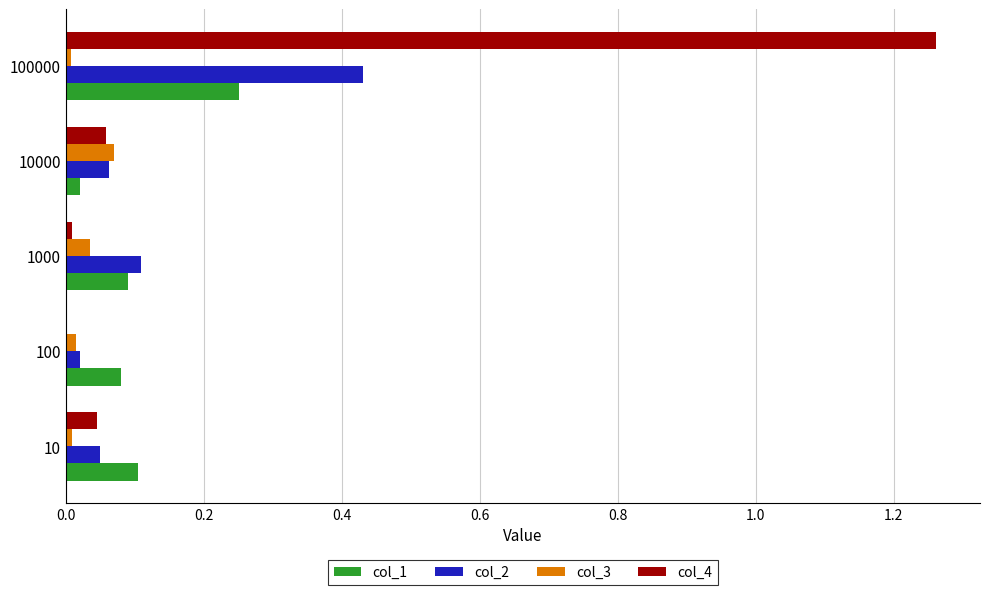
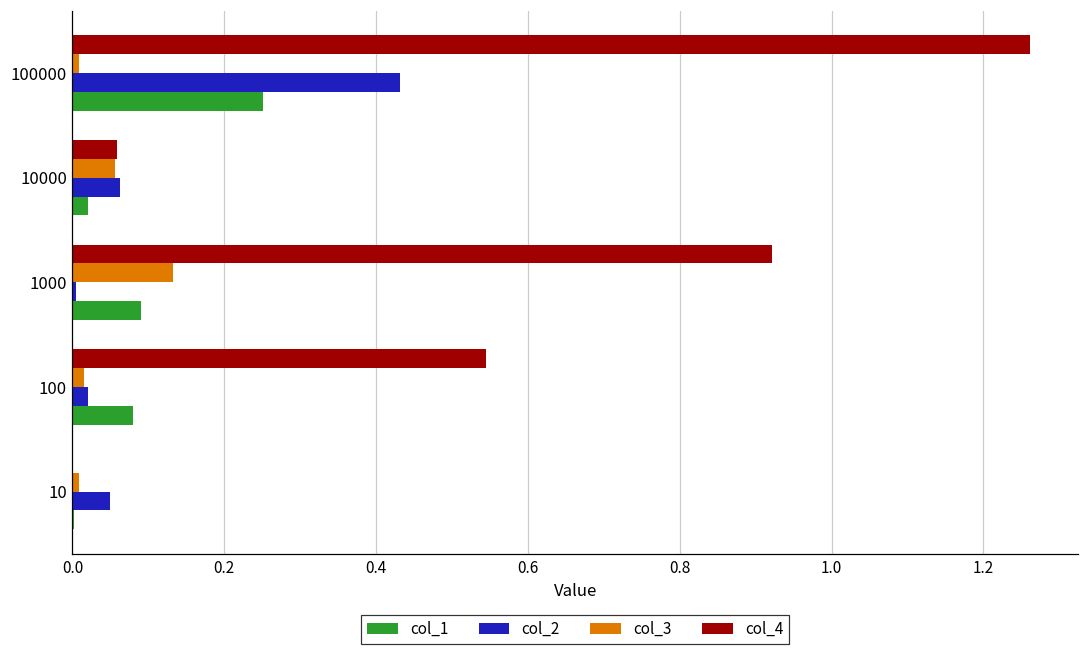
col_3, 10000: 0.07 -> 0.06
col_4, 1000: 0.01 -> 0.92
col_3, 1000: 0.04 -> 0.13
col_2, 1000: 0.11 -> 0.01
col_4, 100: 0.00 -> 0.54
col_4, 10: 0.04 -> 0.00
col_1, 10: 0.10 -> 0.00
